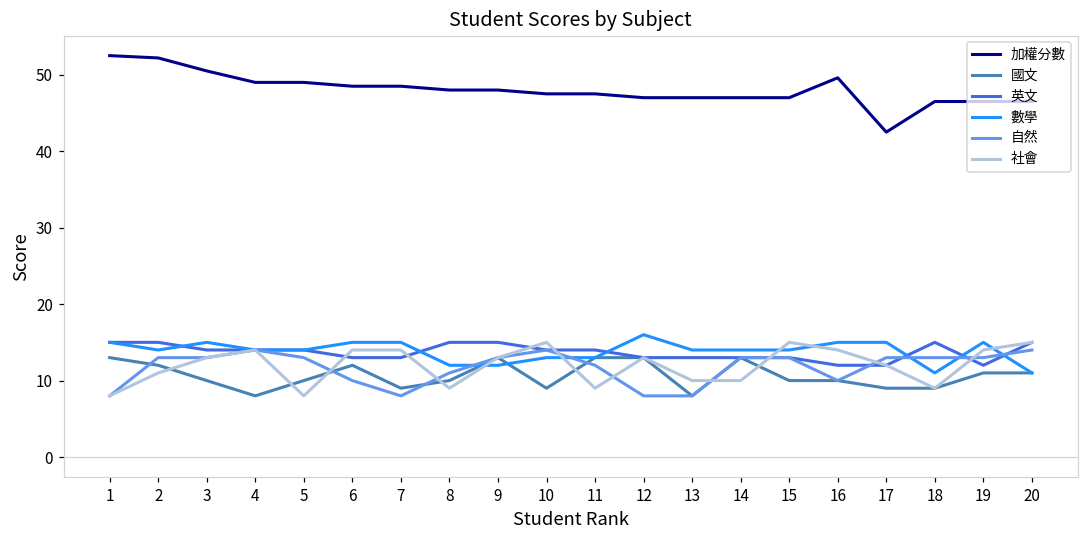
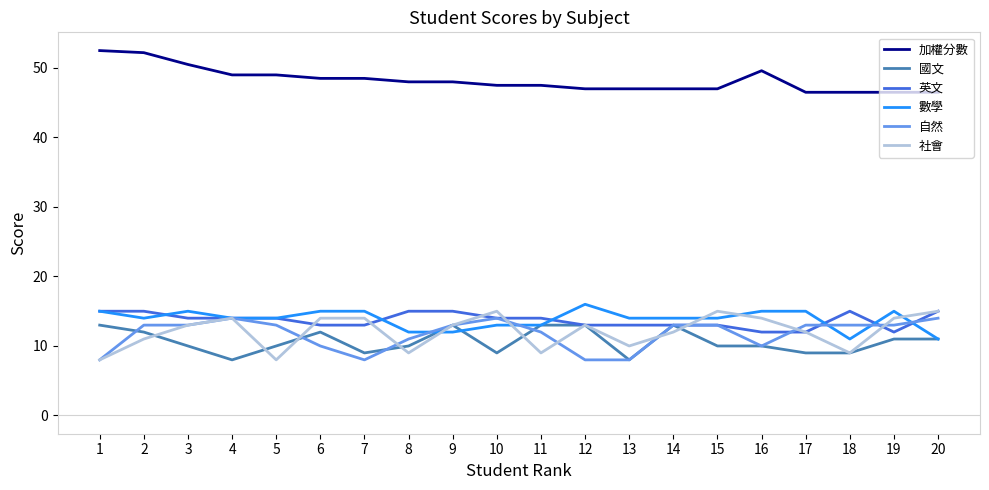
社會, 14: 10 -> 12
加權分數, 17: 43 -> 47
